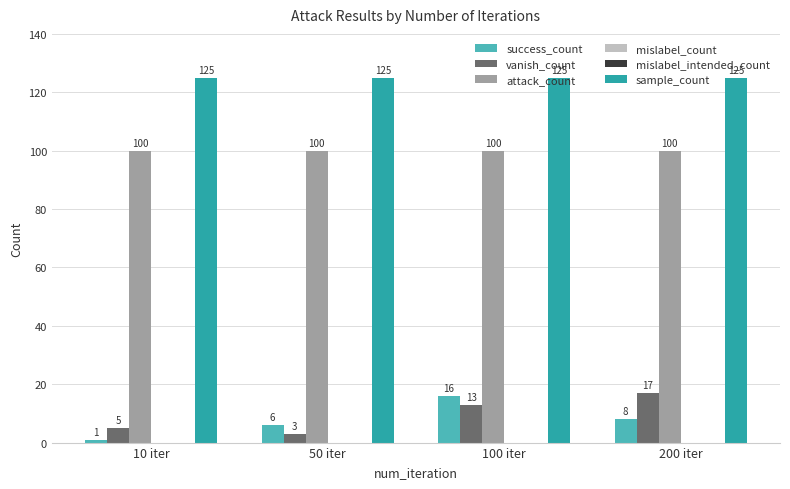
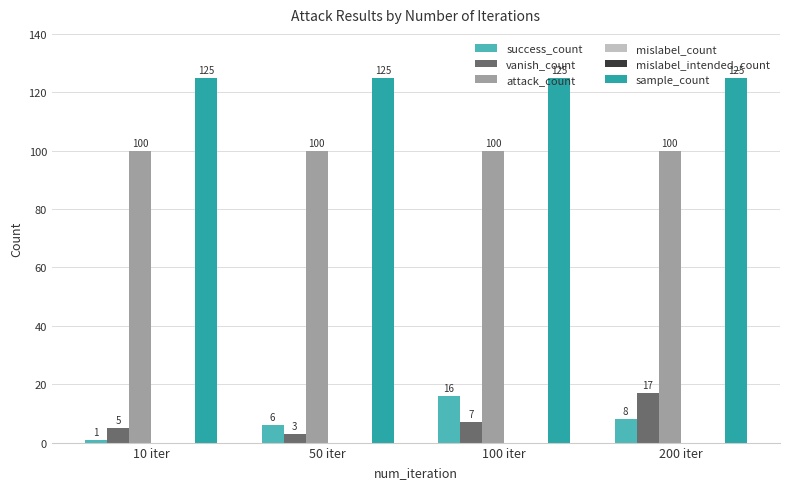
vanish_count, 100 iter: 13 -> 7
